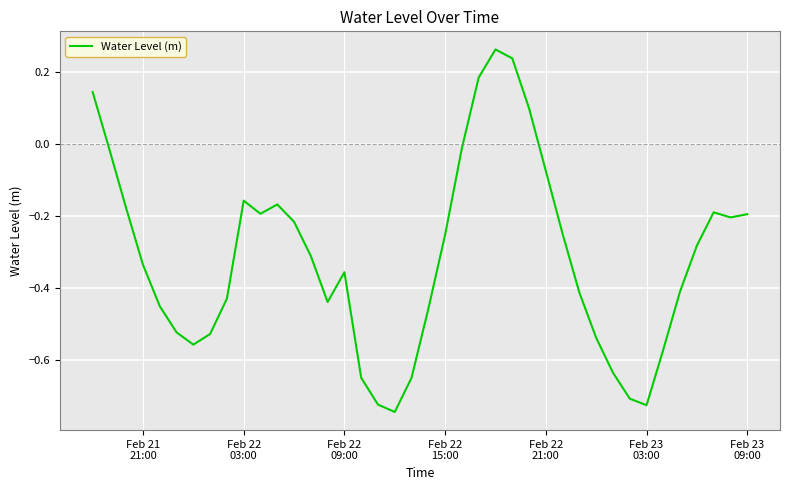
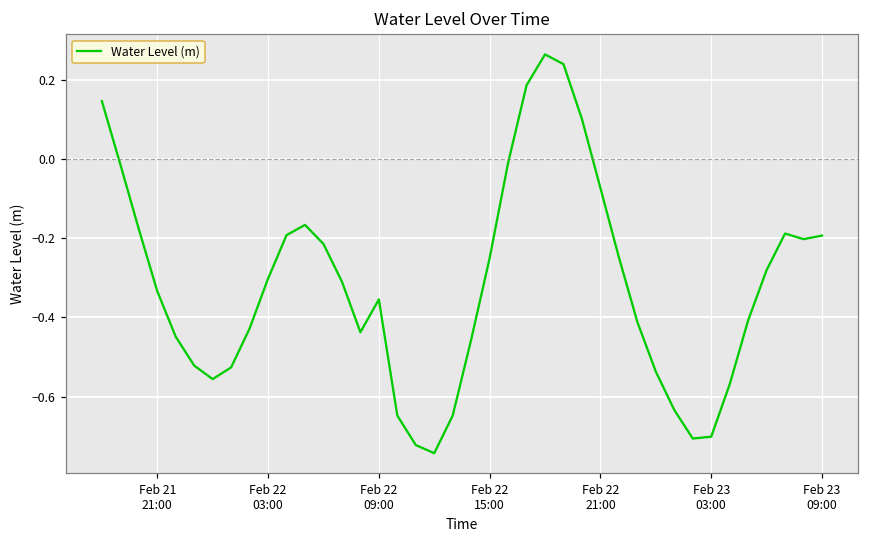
Feb 22 03:00: -0.16 -> -0.30
Feb 23 03:00: -0.72 -> -0.70
